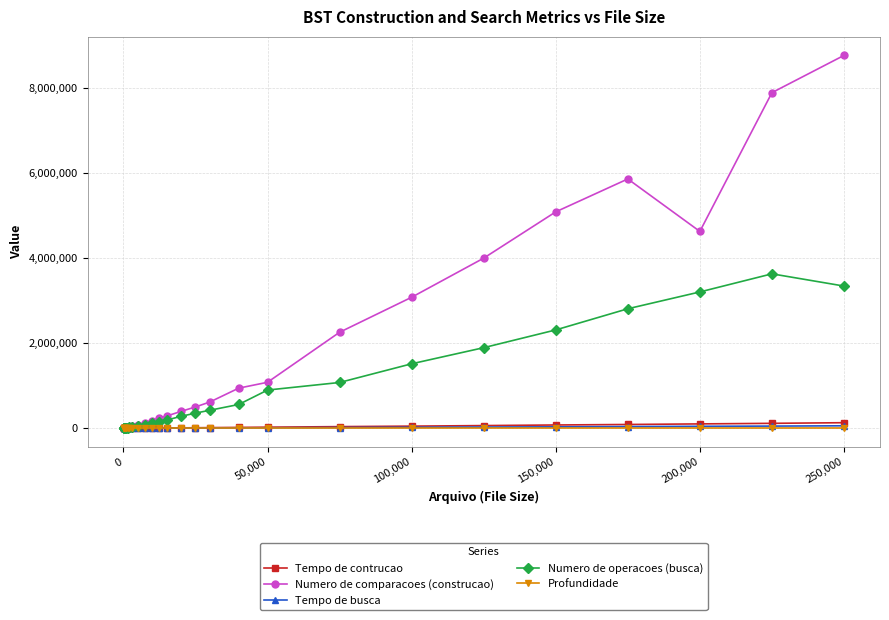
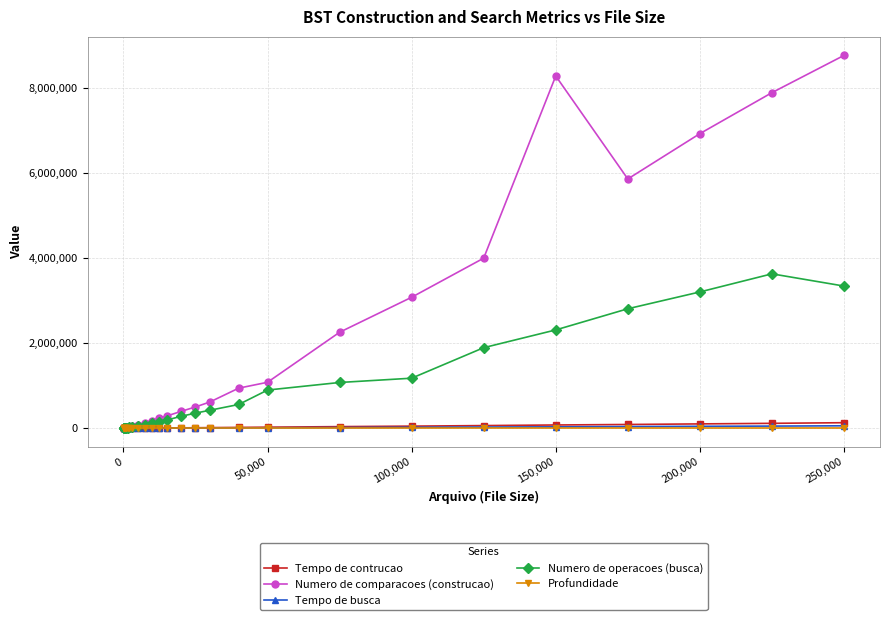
Numero de operacoes (busca), 100,000: 1,500,000 -> 1,200,000
Numero de comparacoes (construcao), 150,000: 5,100,000 -> 8,300,000
Numero de comparacoes (construcao), 200,000: 4,600,000 -> 6,900,000
